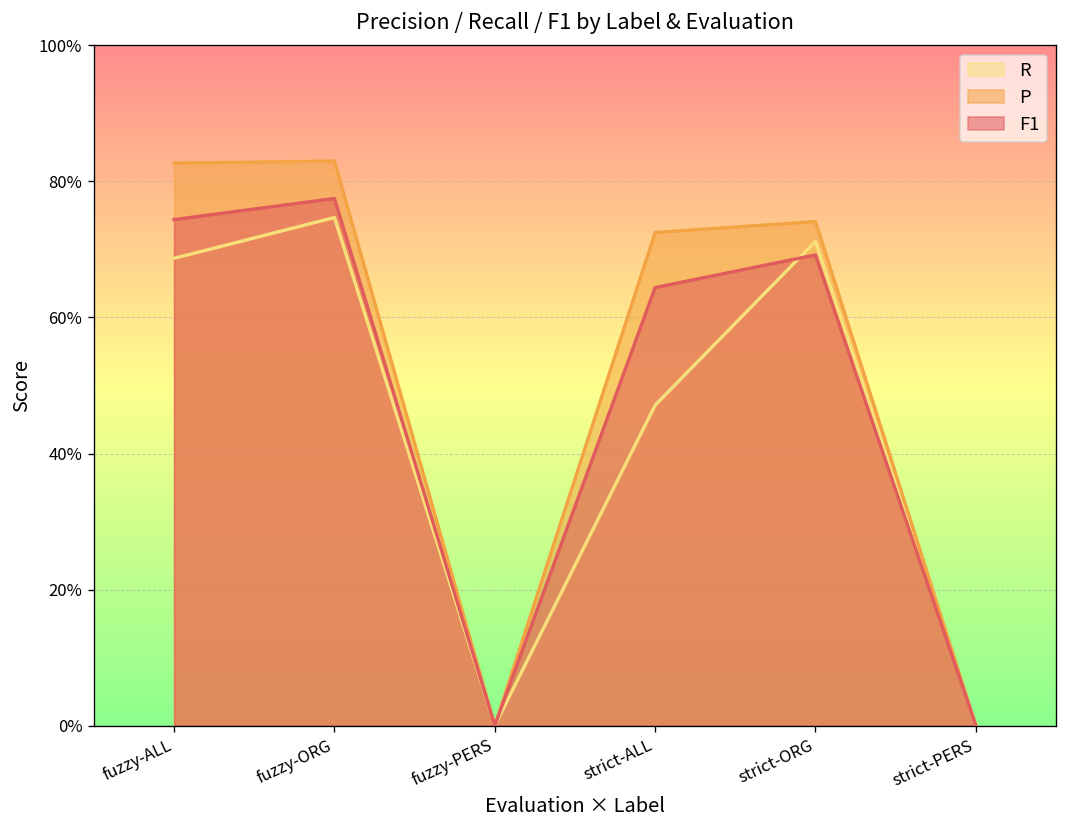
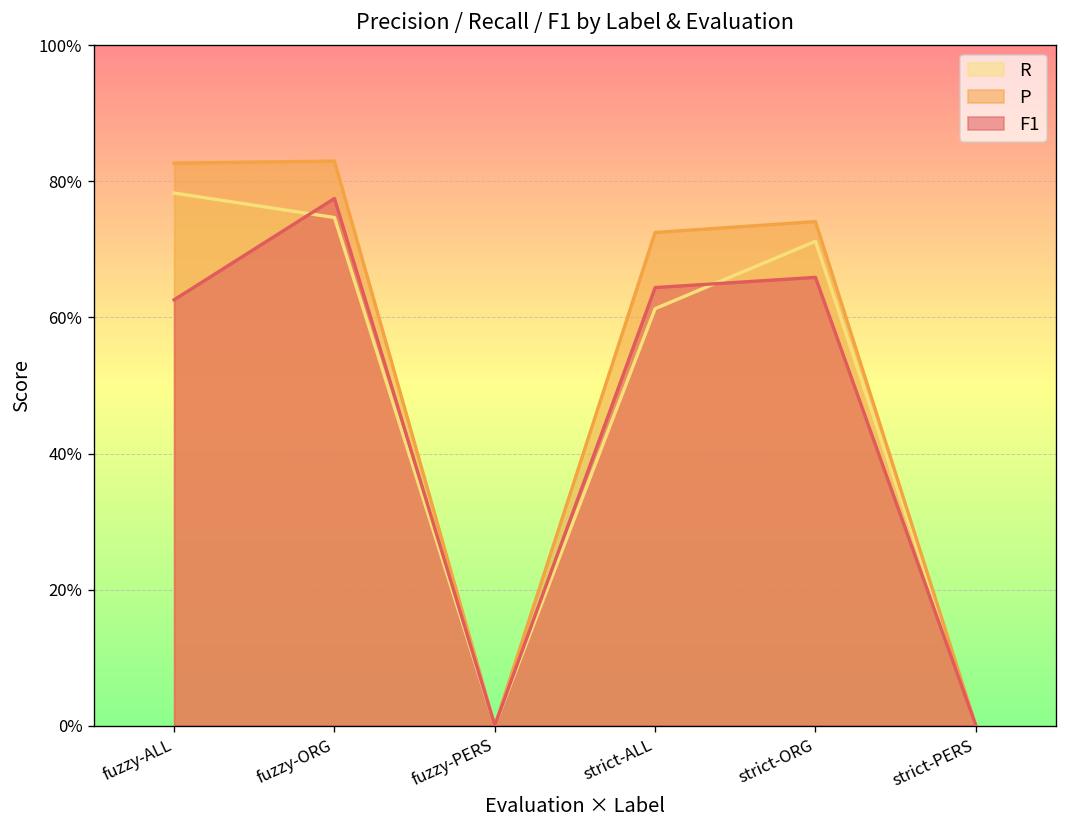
R, fuzzy-ALL: 69% -> 78%
F1, fuzzy-ALL: 74% -> 63%
R, strict-ALL: 47% -> 61%
F1, strict-ORG: 69% -> 66%
